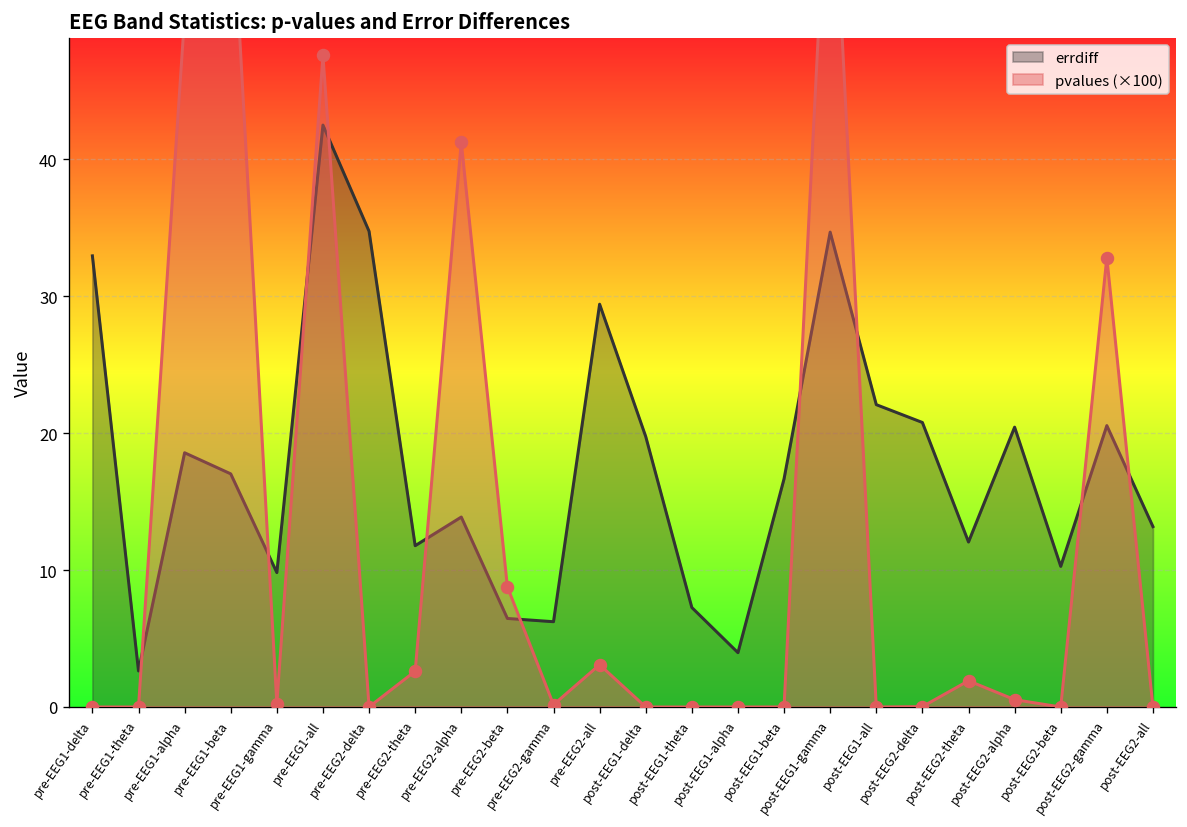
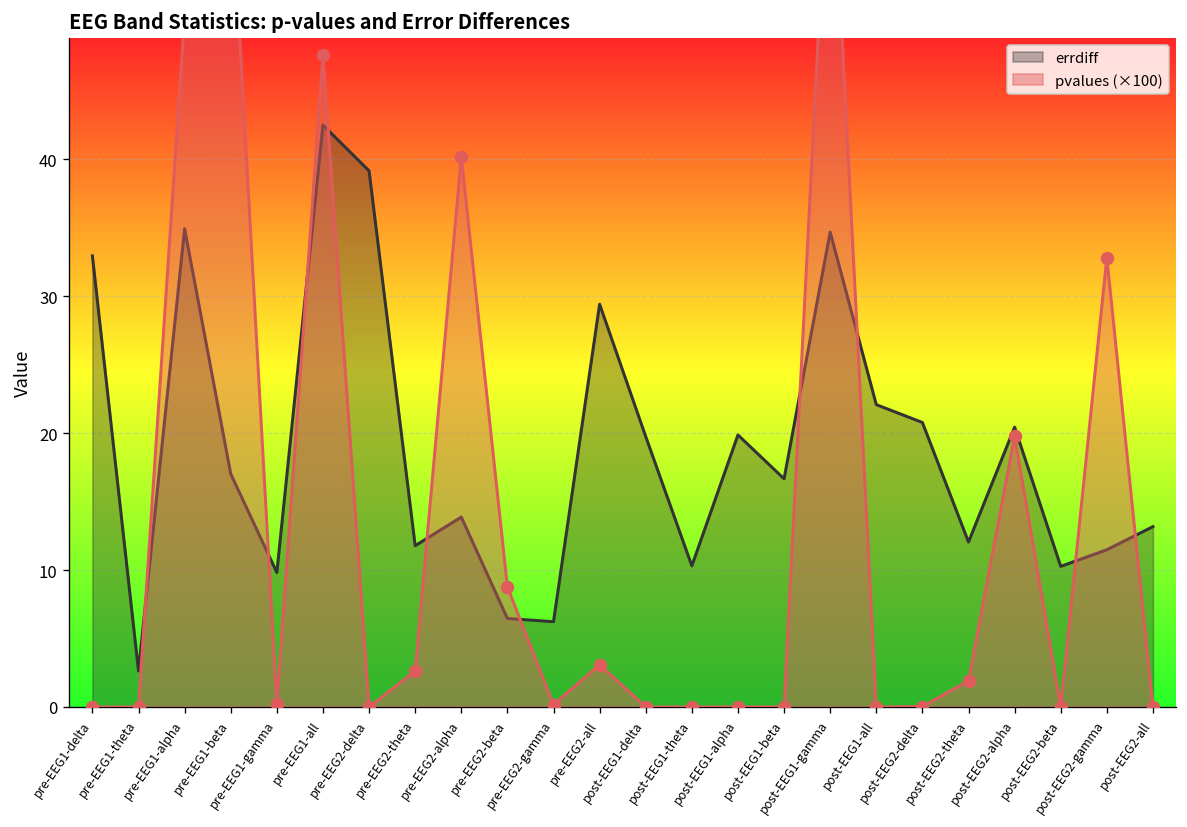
errdiff, pre-EEG1-alpha: 18.6 -> 34.9
errdiff, pre-EEG2-delta: 34.8 -> 39.2
pvalues (×100), pre-EEG2-alpha: 41.3 -> 40.2
errdiff, post-EEG1-theta: 7.3 -> 10.3
errdiff, post-EEG1-alpha: 4.0 -> 19.9
pvalues (×100), post-EEG2-alpha: 0.5 -> 19.8
errdiff, post-EEG2-gamma: 20.6 -> 11.5
